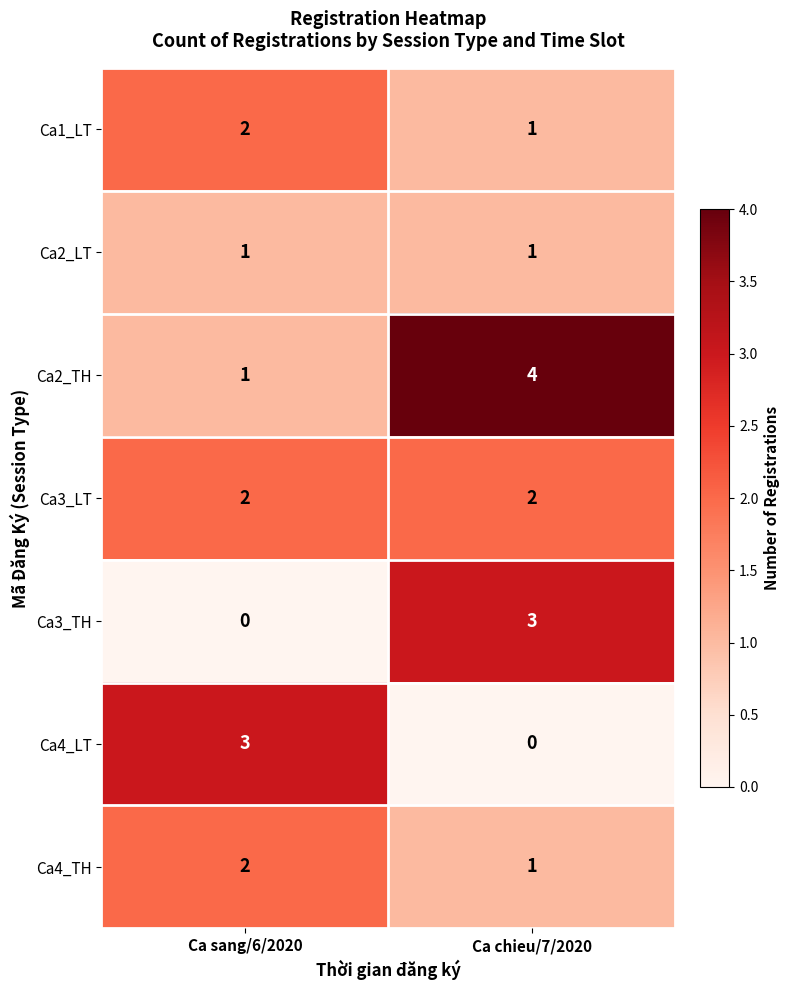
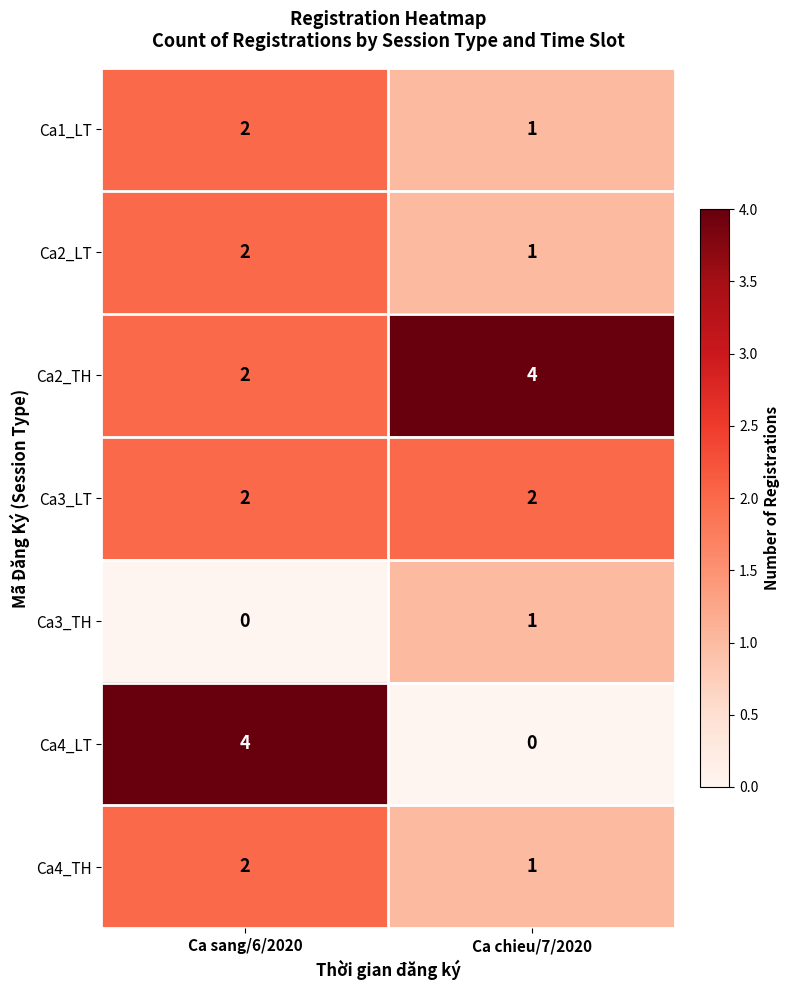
Ca2_LT, Ca sang/6/2020: 1 -> 2
Ca2_TH, Ca sang/6/2020: 1 -> 2
Ca3_TH, Ca chieu/7/2020: 3 -> 1
Ca4_LT, Ca sang/6/2020: 3 -> 4
